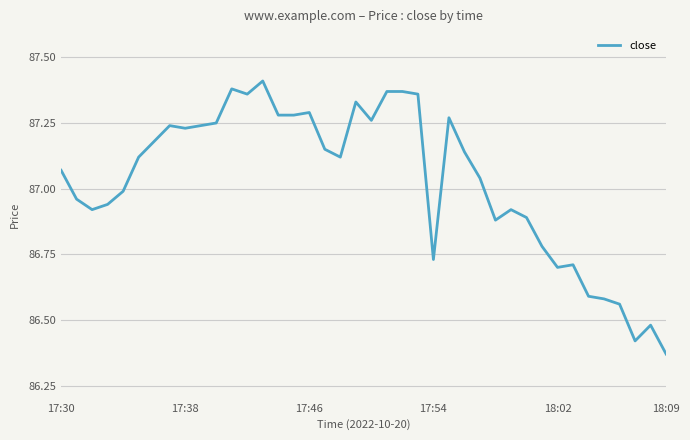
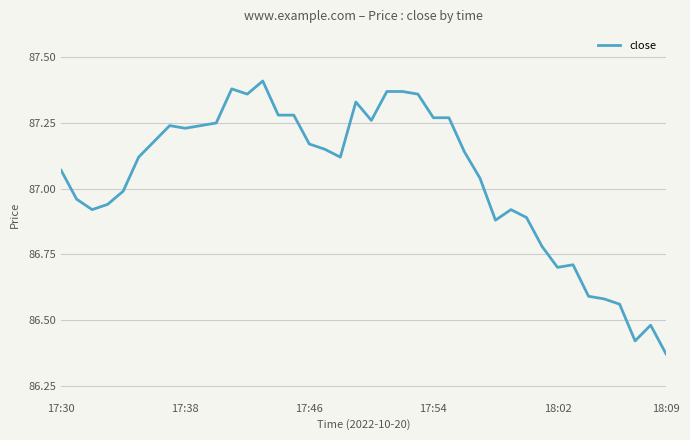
17:46: 87.29 -> 87.17
17:54: 86.73 -> 87.27
